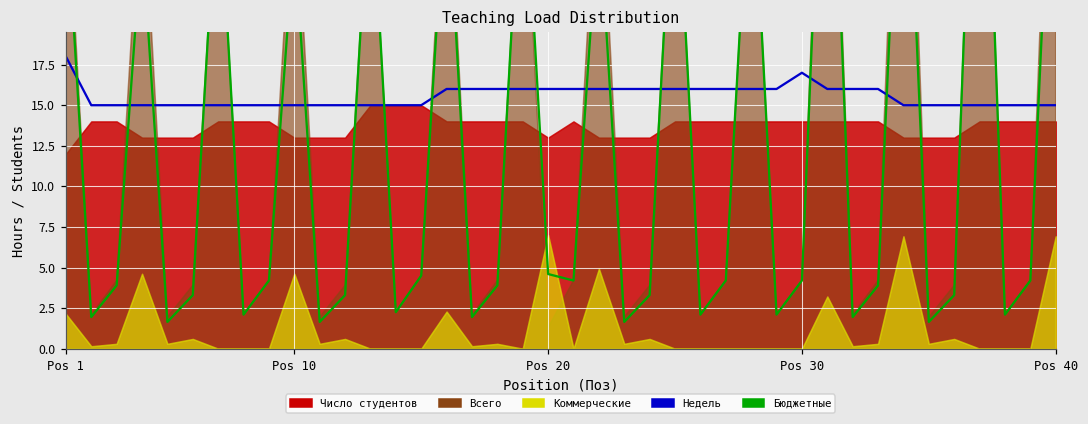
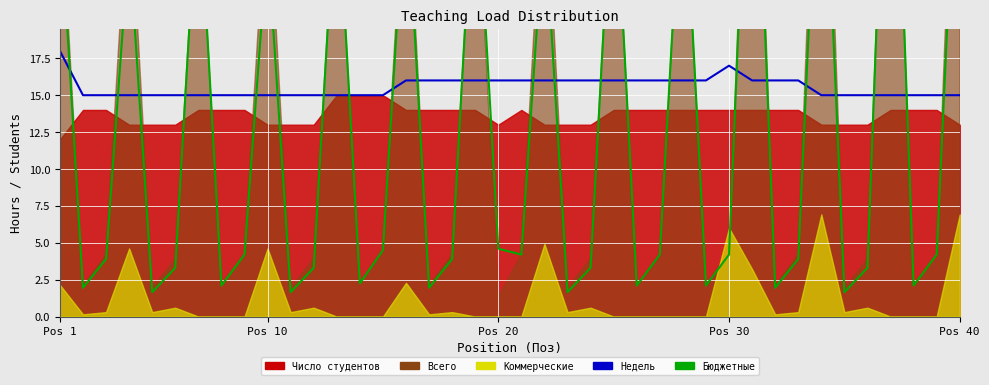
Коммерческие, Pos 20: 7 -> 0
Коммерческие, Pos 30: 0 -> 6
Число студентов, Pos 40: 14 -> 13
